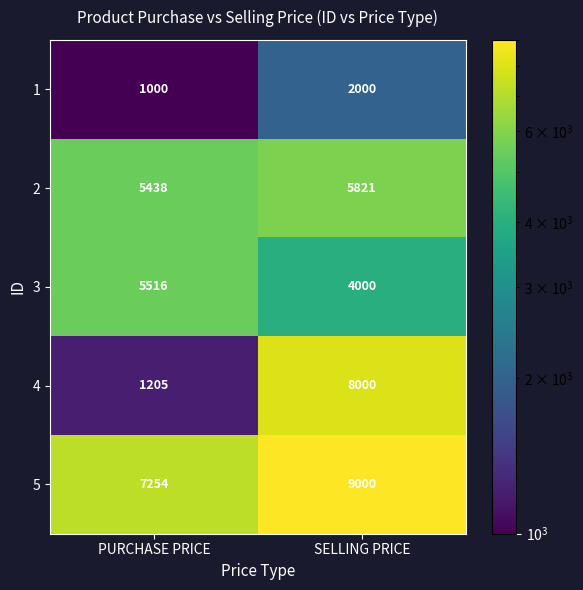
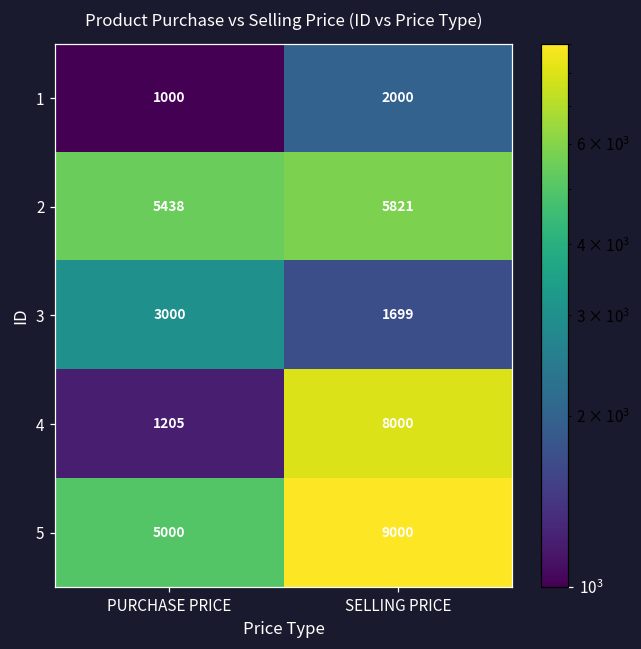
3, PURCHASE PRICE: 5516 -> 3000
3, SELLING PRICE: 4000 -> 1699
5, PURCHASE PRICE: 7254 -> 5000
